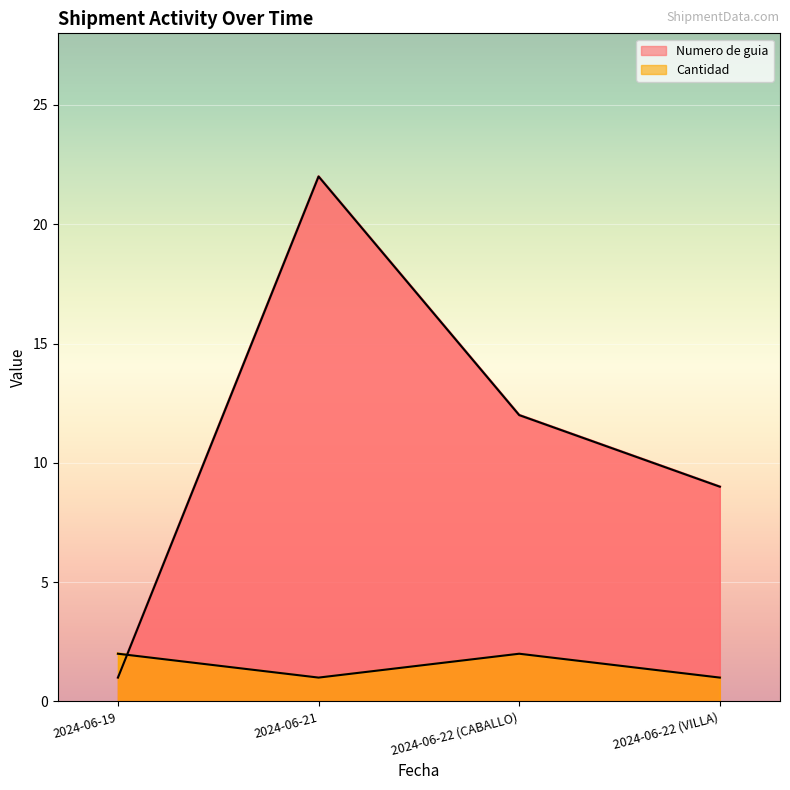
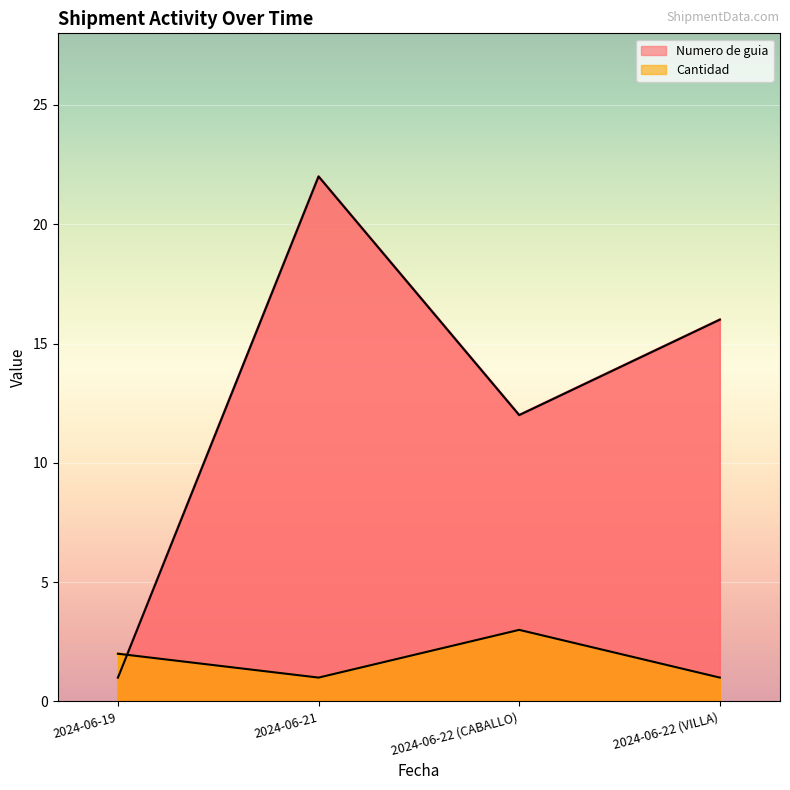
Cantidad, 2024-06-22 (CABALLO): 2 -> 3
Numero de guia, 2024-06-22 (VILLA): 9 -> 16
